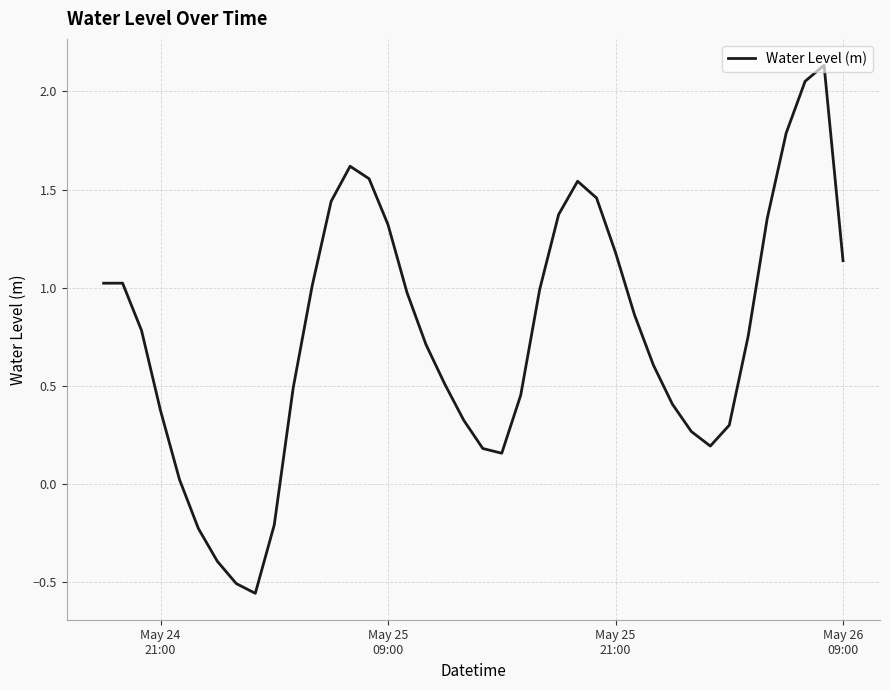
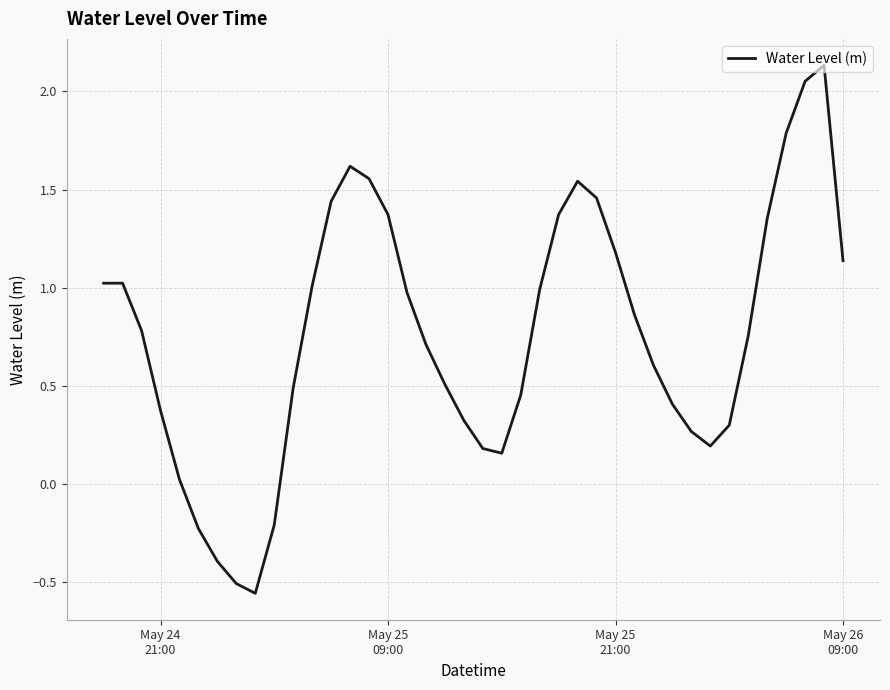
May 25 09:00: 1.32 -> 1.37
